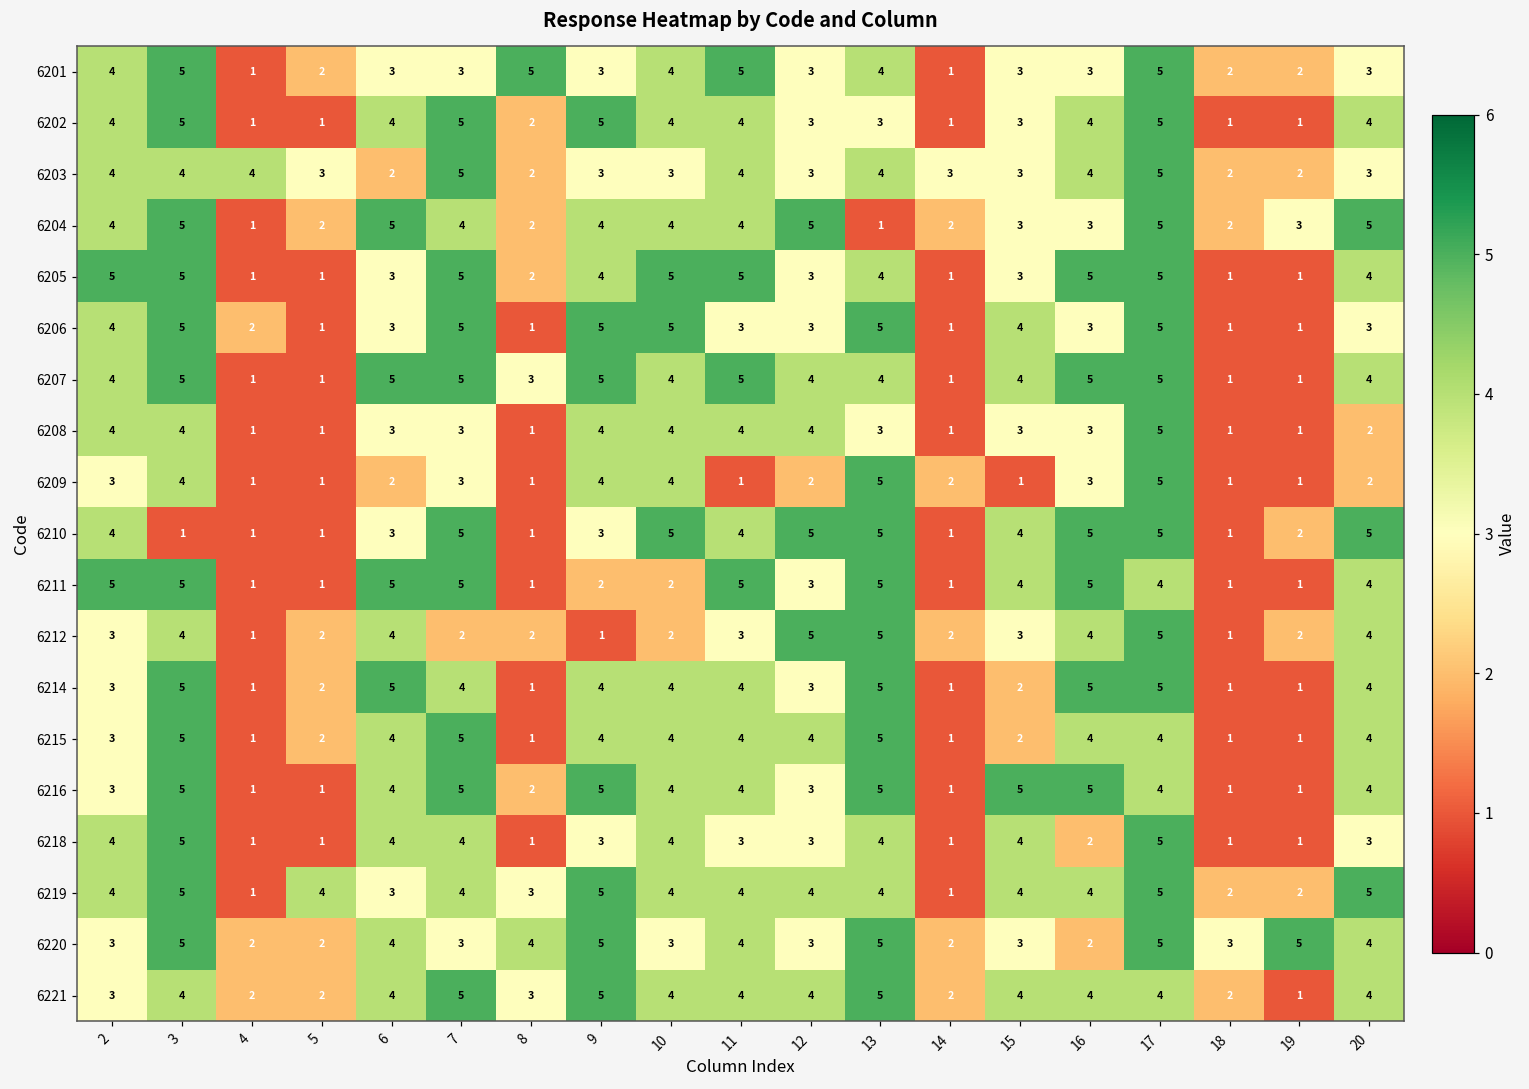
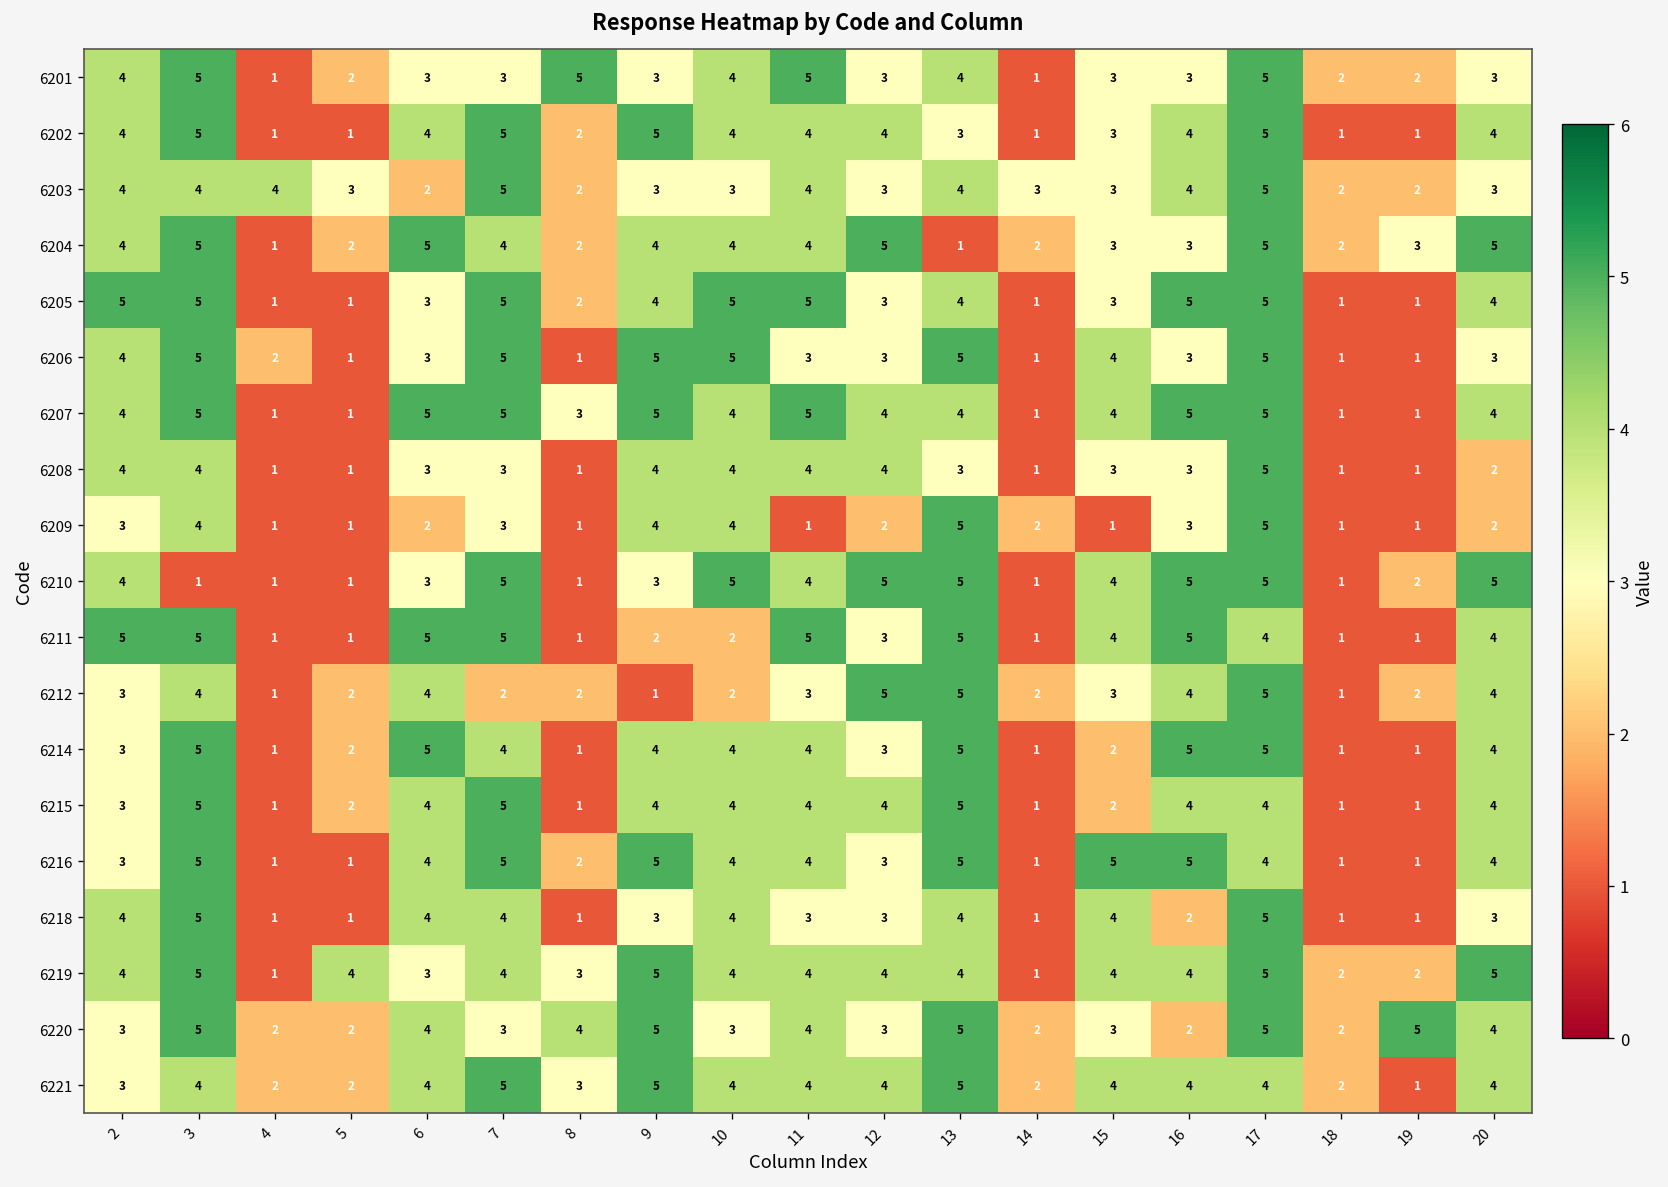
6202, 12: 3 -> 4
6220, 18: 3 -> 2
